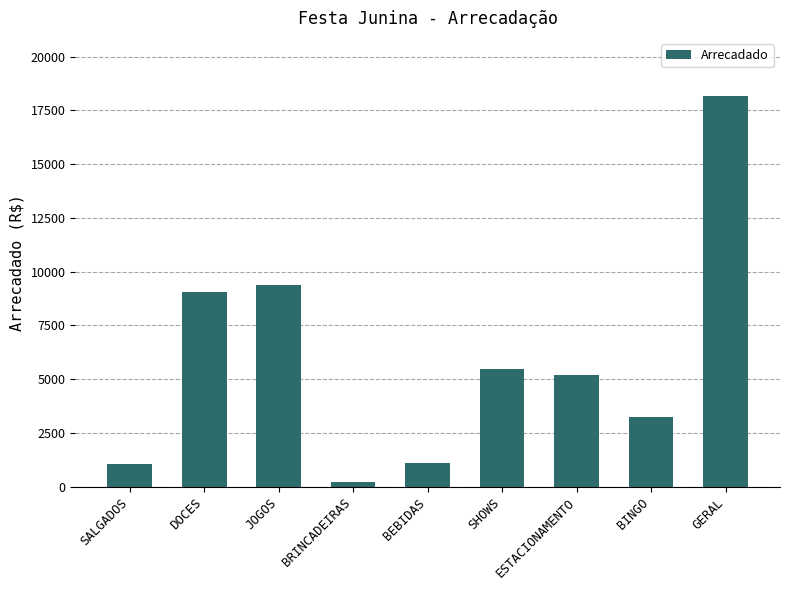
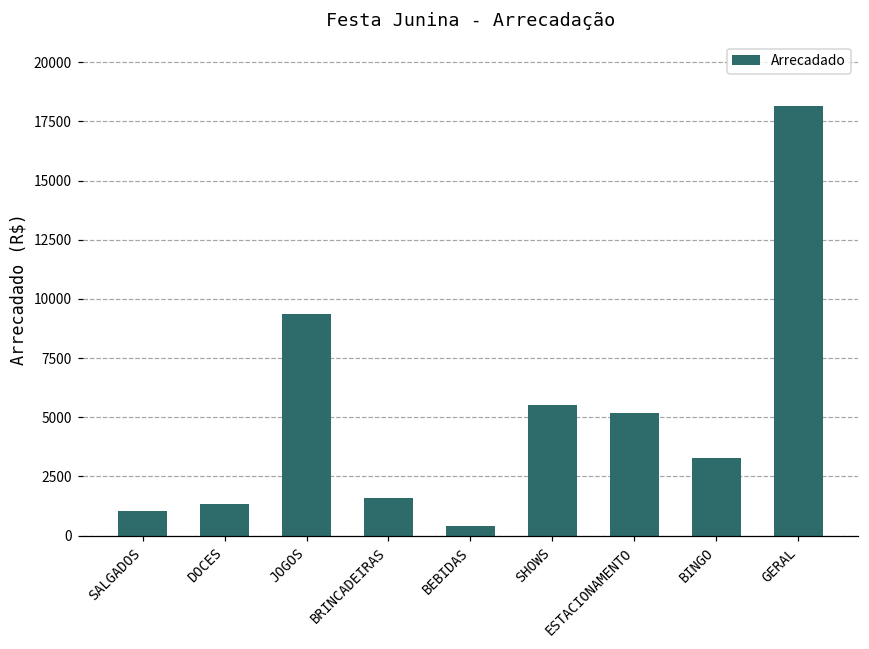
DOCES: 9000 -> 1300
BRINCADEIRAS: 200 -> 1600
BEBIDAS: 1100 -> 400
